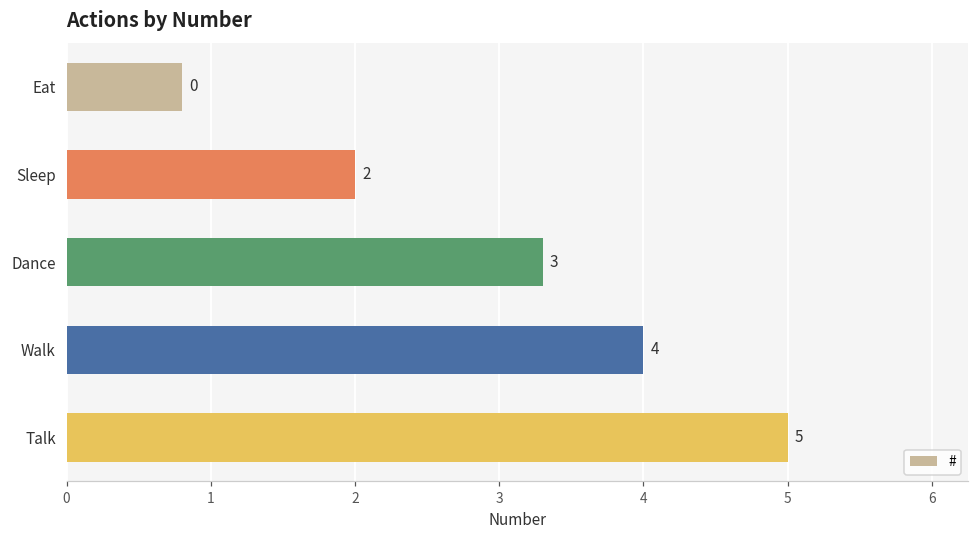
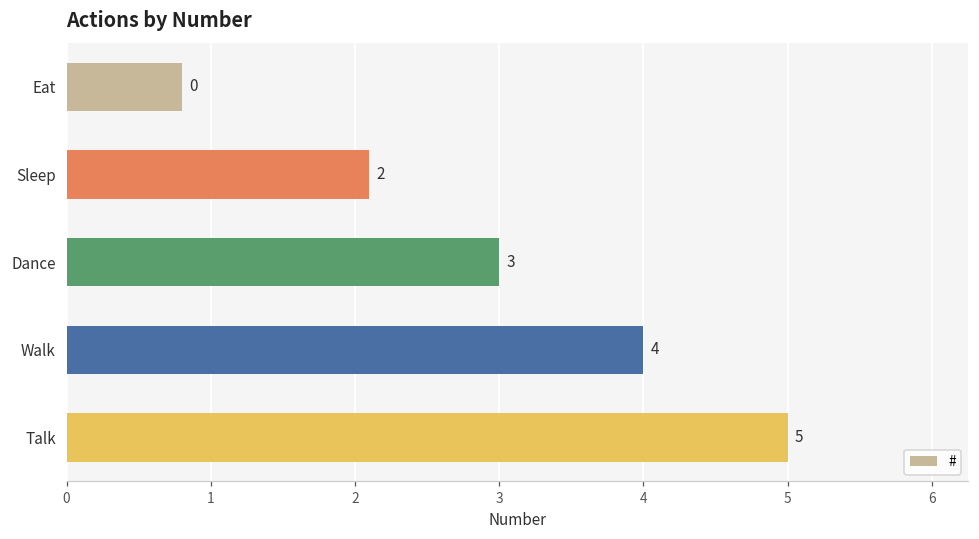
Sleep: 2.0 -> 2.1
Dance: 3.3 -> 3.0
